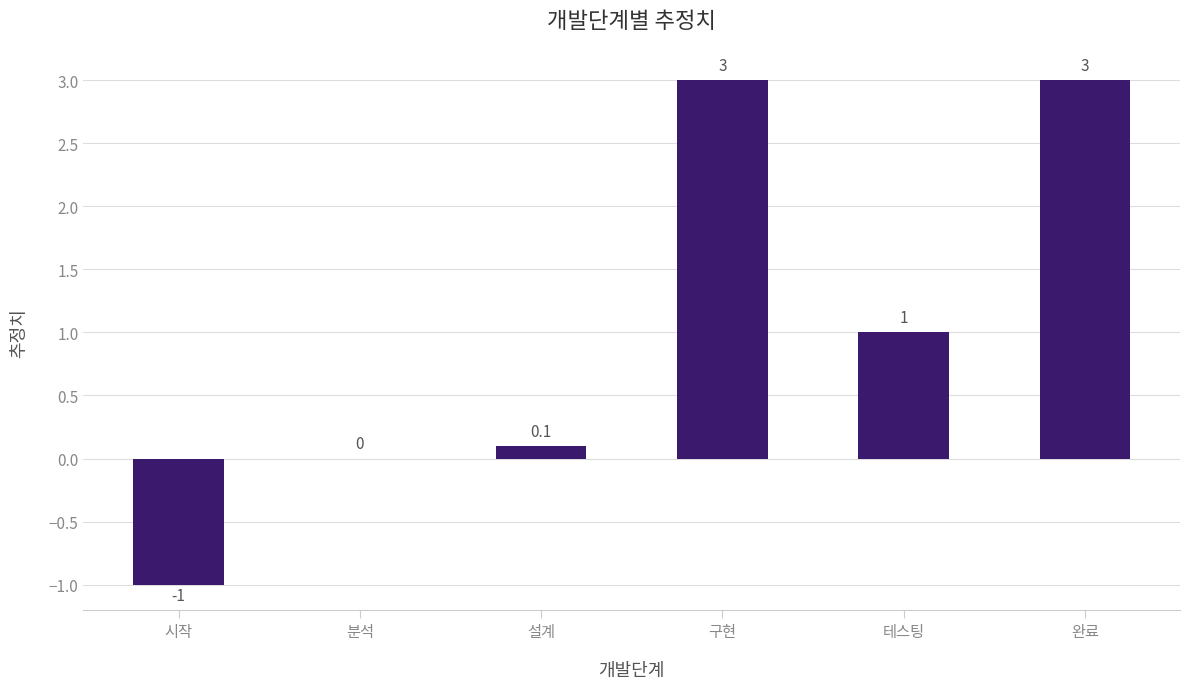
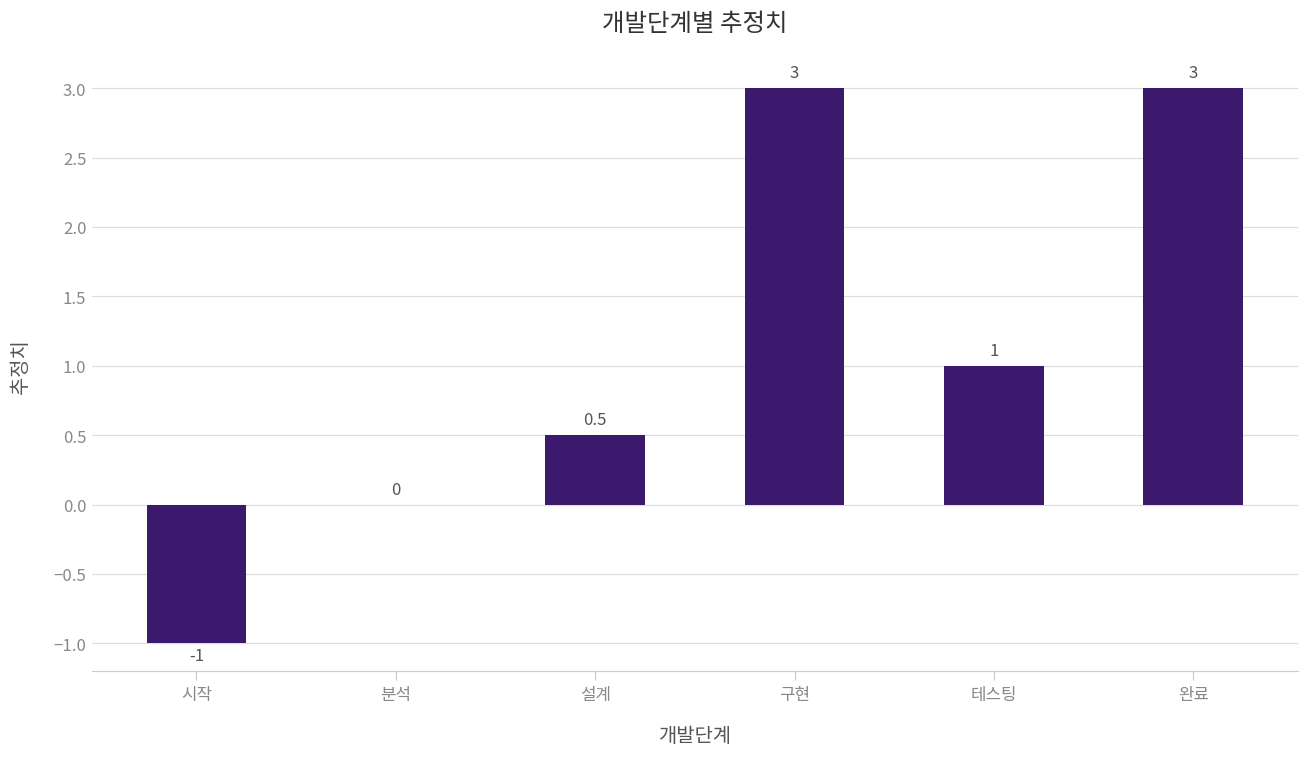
설계: 0.1 -> 0.5
